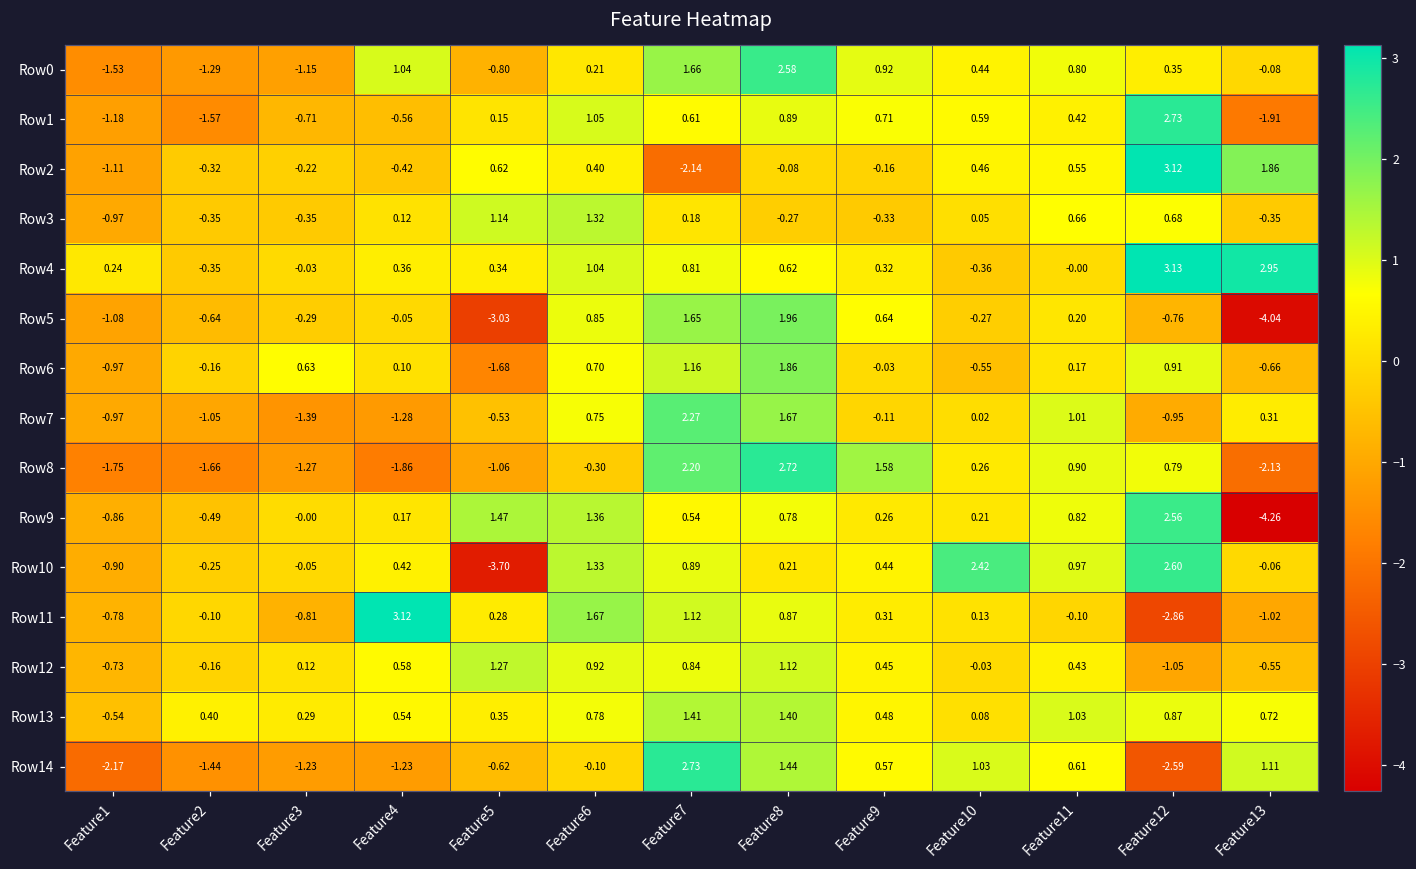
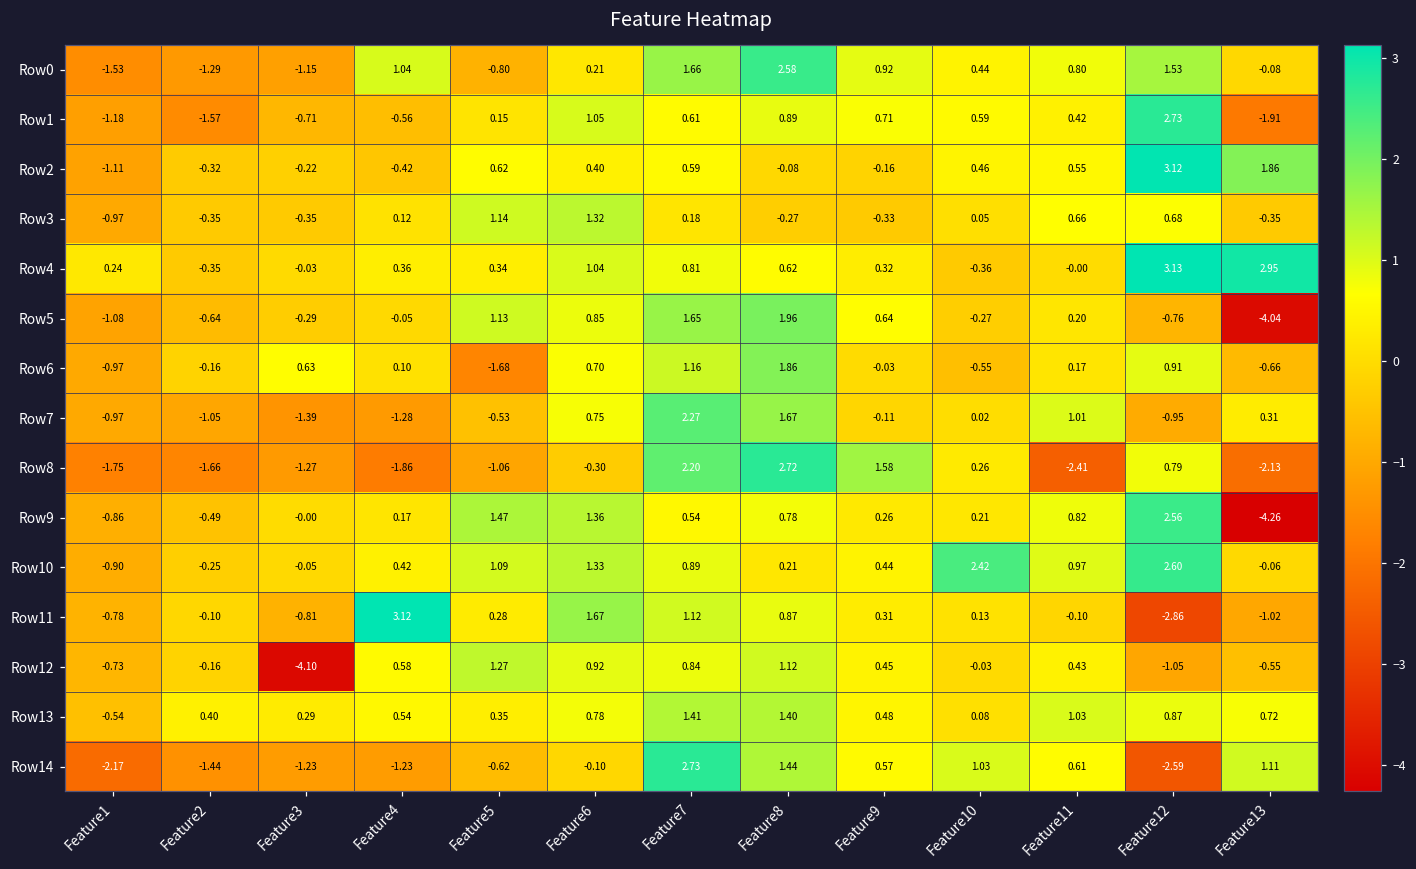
Row0, Feature12: 0.35 -> 1.53
Row2, Feature7: -2.14 -> 0.59
Row5, Feature5: -3.03 -> 1.13
Row8, Feature11: 0.90 -> -2.41
Row10, Feature5: -3.70 -> 1.09
Row12, Feature3: 0.12 -> -4.10
